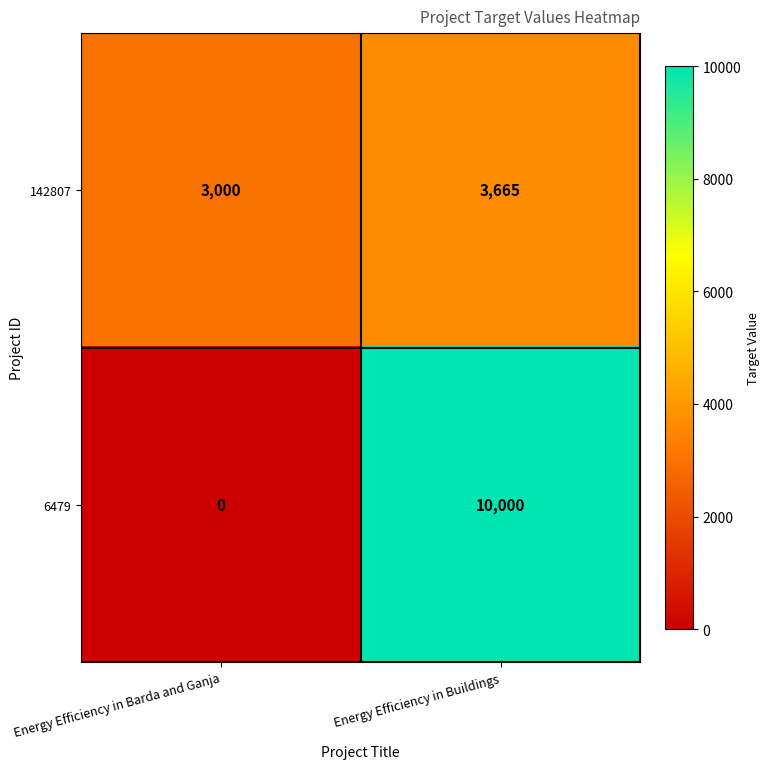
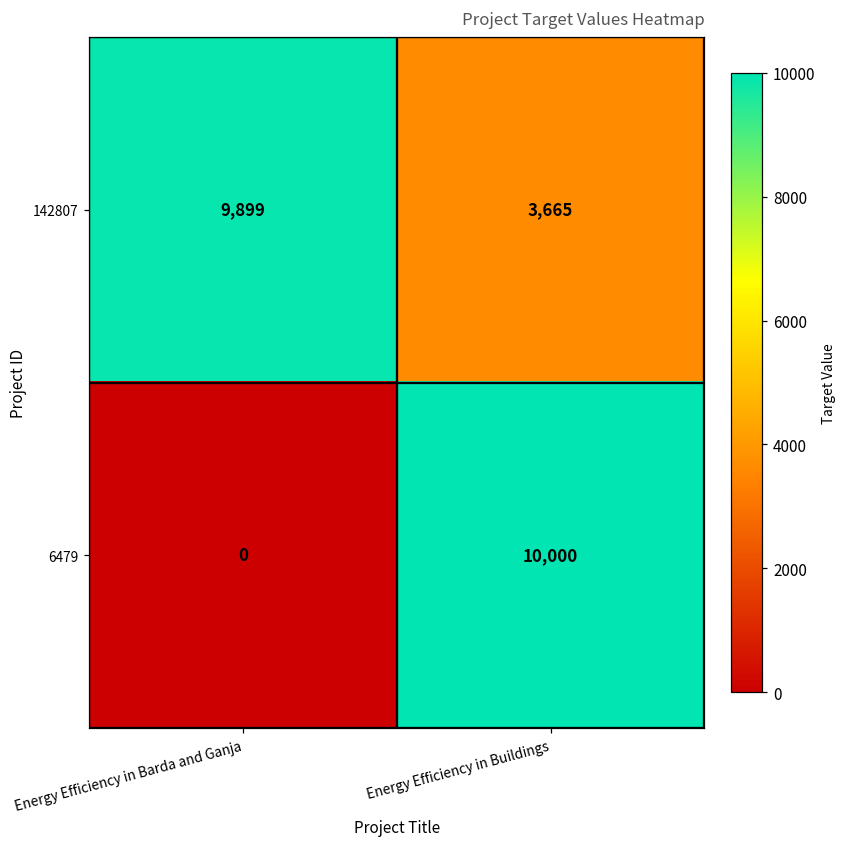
142807, Energy Efficiency in Barda and Ganja: 3,000 -> 9,899
